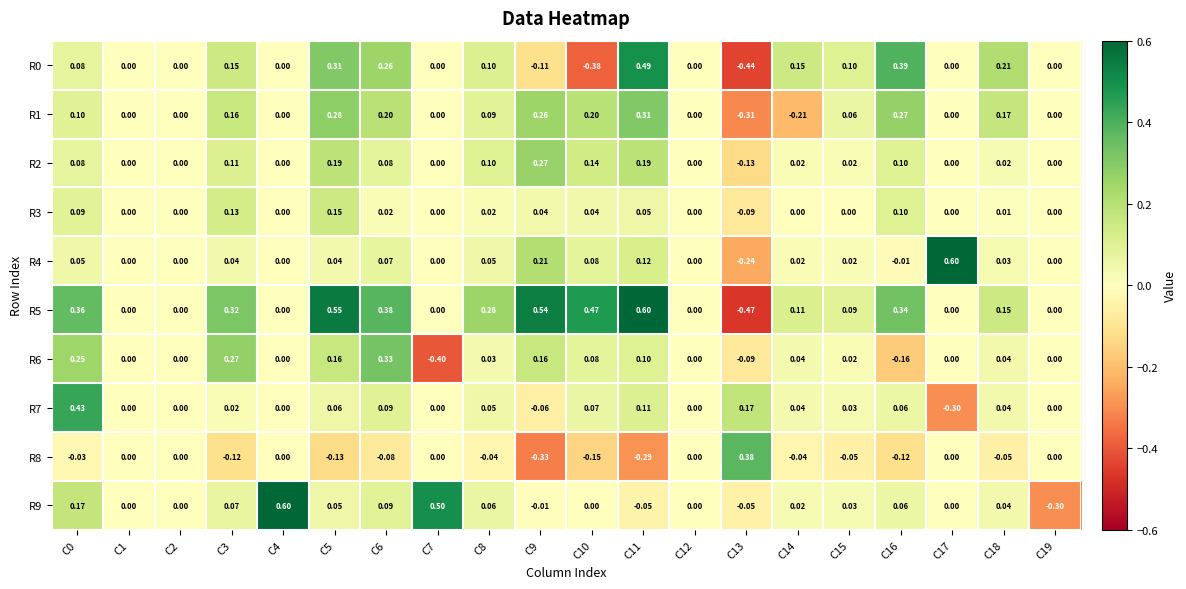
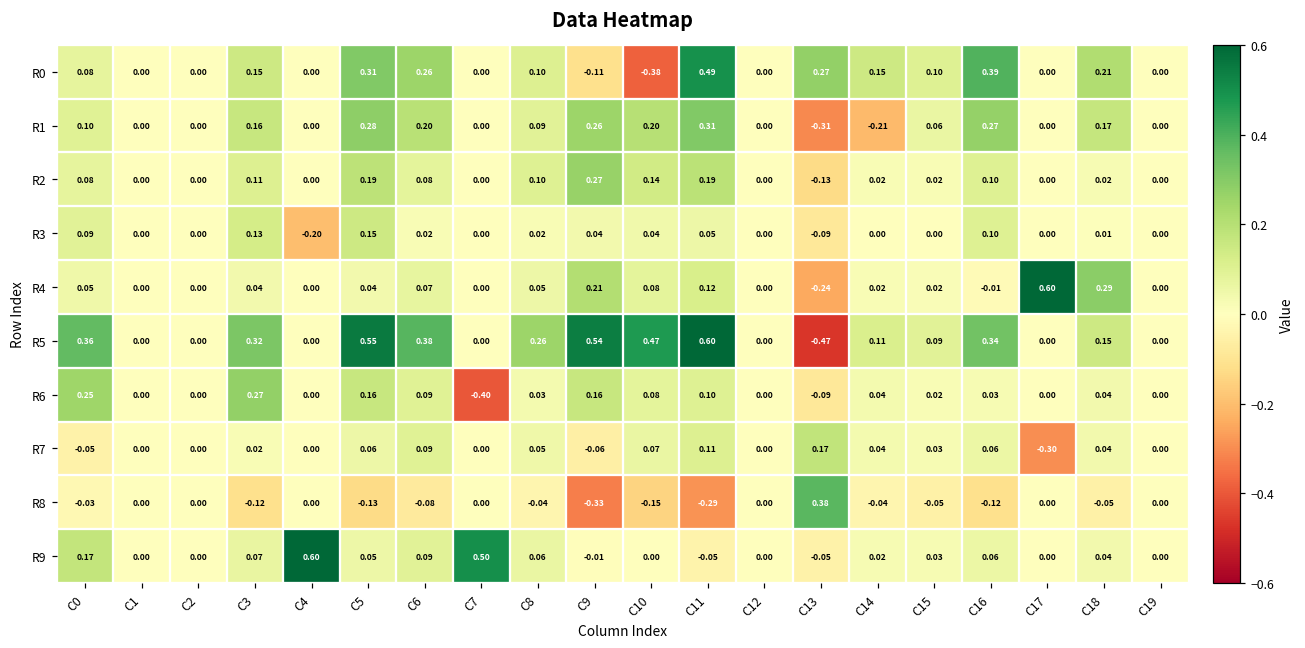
R0, C13: -0.44 -> 0.27
R3, C4: 0.00 -> -0.20
R4, C18: 0.03 -> 0.29
R6, C6: 0.33 -> 0.09
R6, C16: -0.16 -> 0.03
R7, C0: 0.43 -> -0.05
R9, C19: -0.30 -> 0.00
